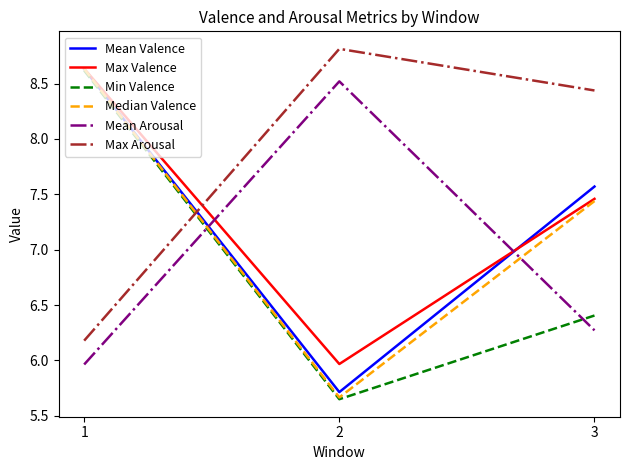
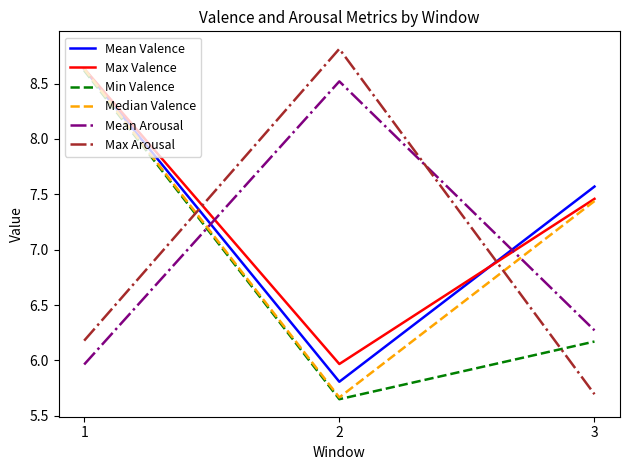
Mean Valence, 2: 5.71 -> 5.81
Min Valence, 3: 6.41 -> 6.17
Max Arousal, 3: 8.44 -> 5.69
